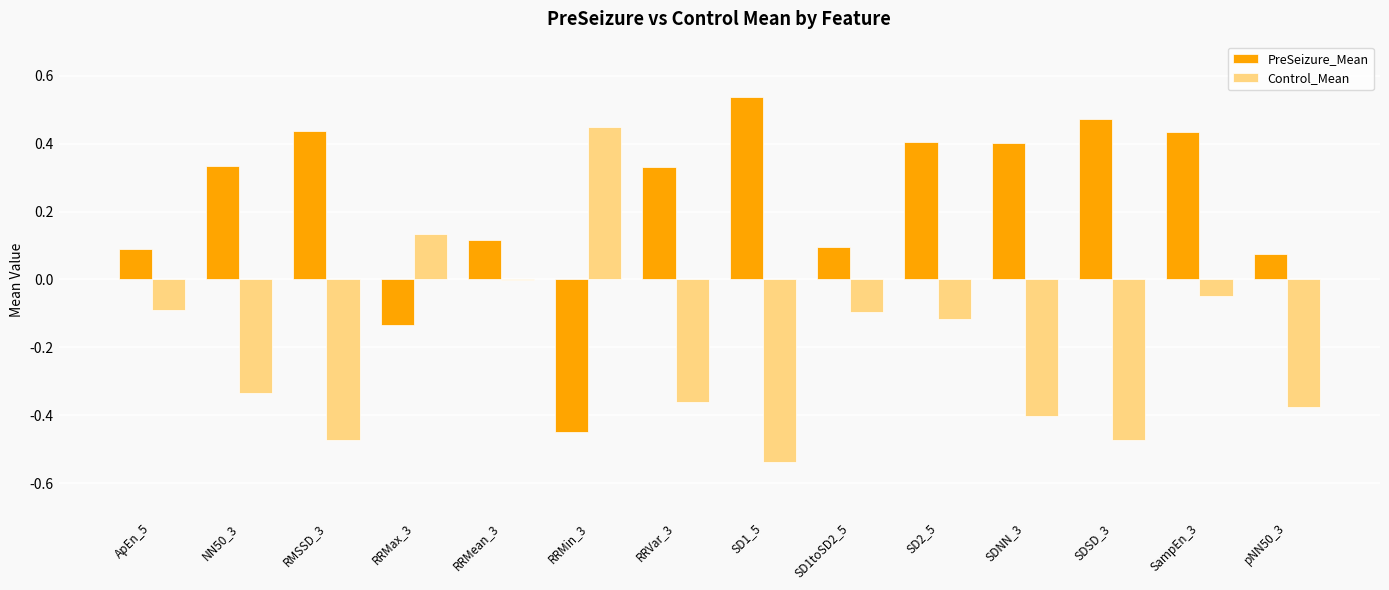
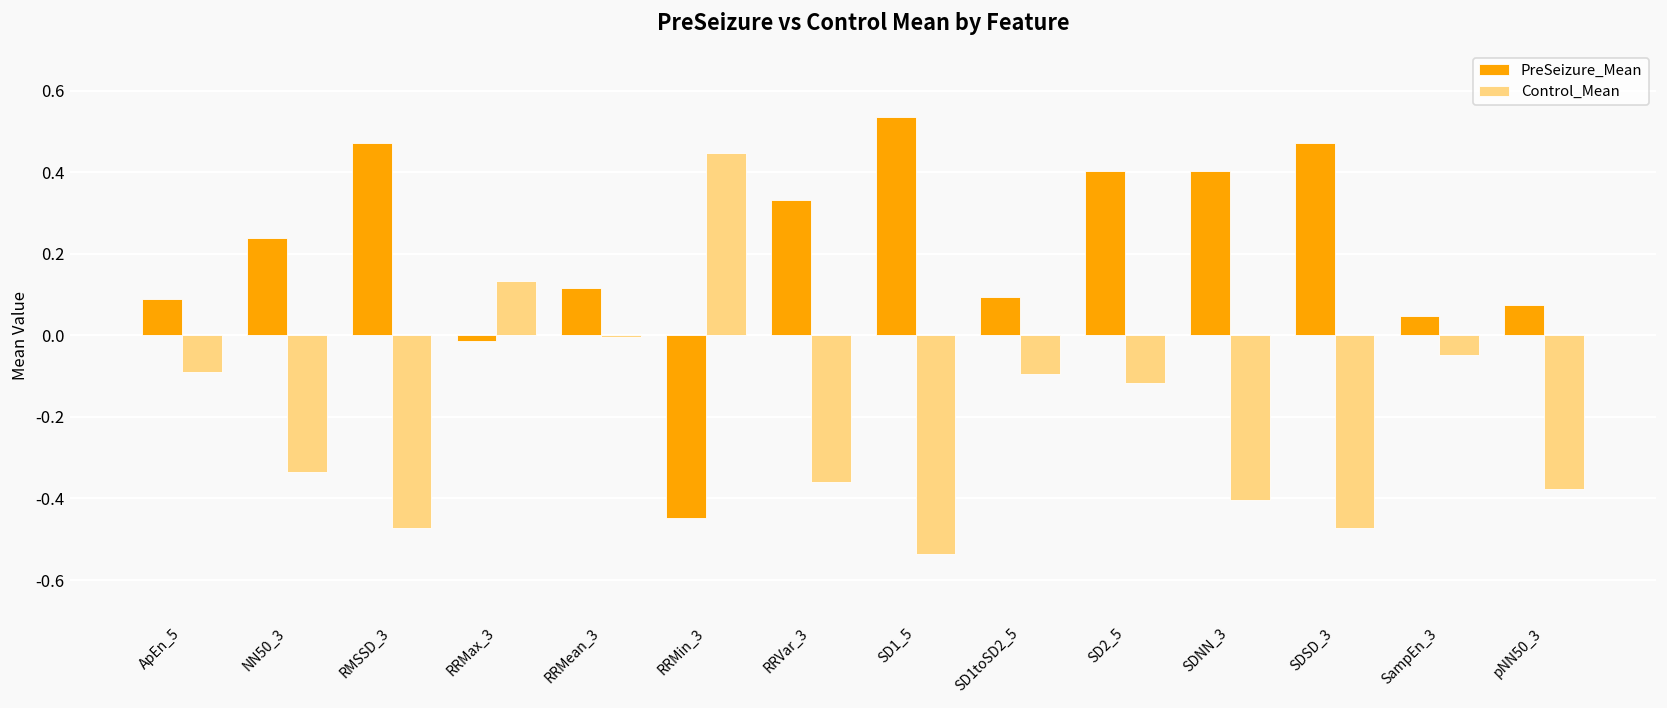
PreSeizure_Mean, NN50_3: 0.33 -> 0.24
PreSeizure_Mean, RMSSD_3: 0.44 -> 0.47
PreSeizure_Mean, RRMax_3: -0.13 -> -0.01
PreSeizure_Mean, SampEn_3: 0.43 -> 0.05
